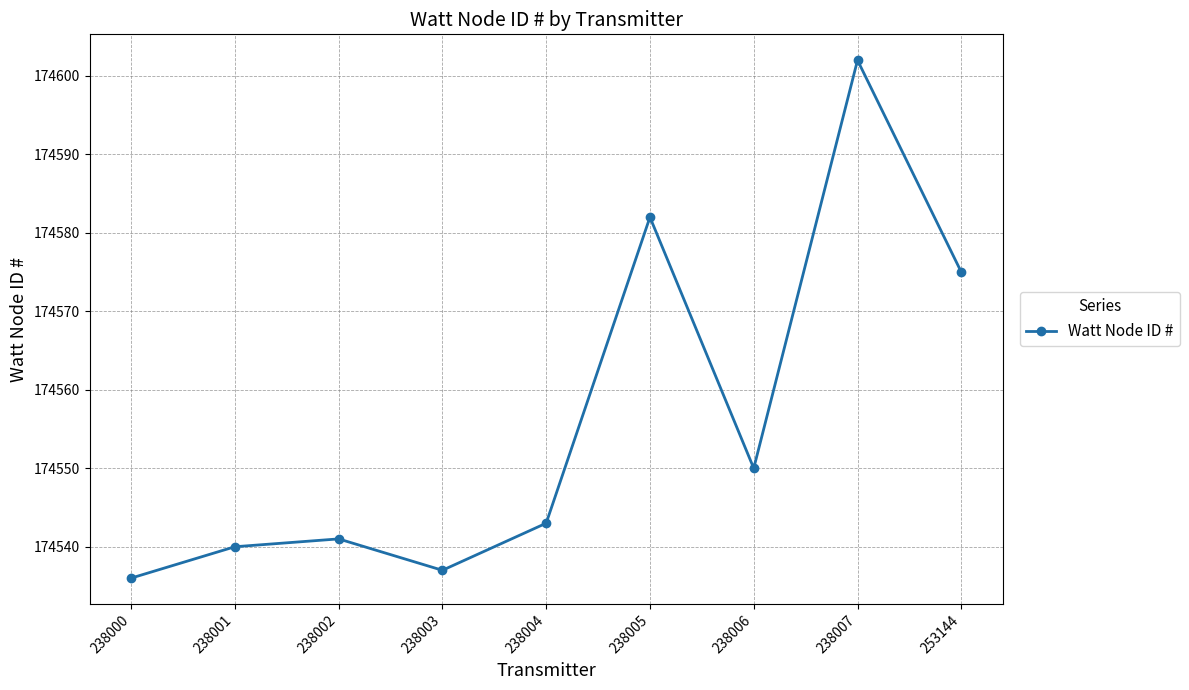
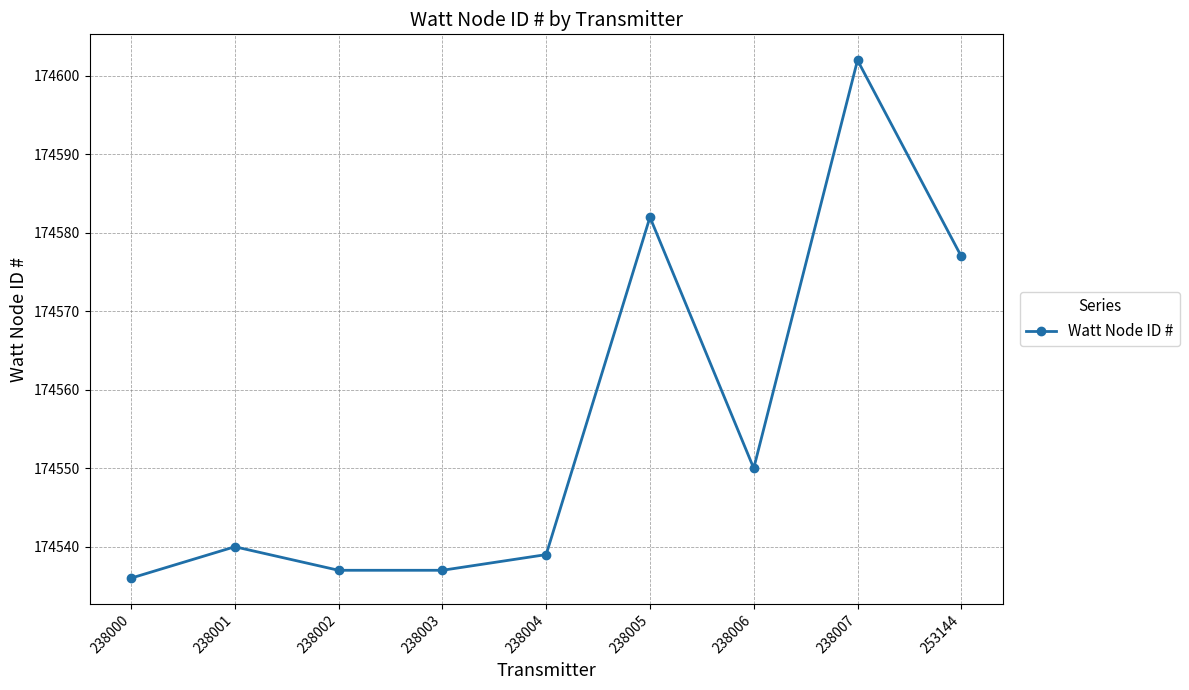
238002: 174541 -> 174537
238004: 174543 -> 174539
253144: 174575 -> 174577
